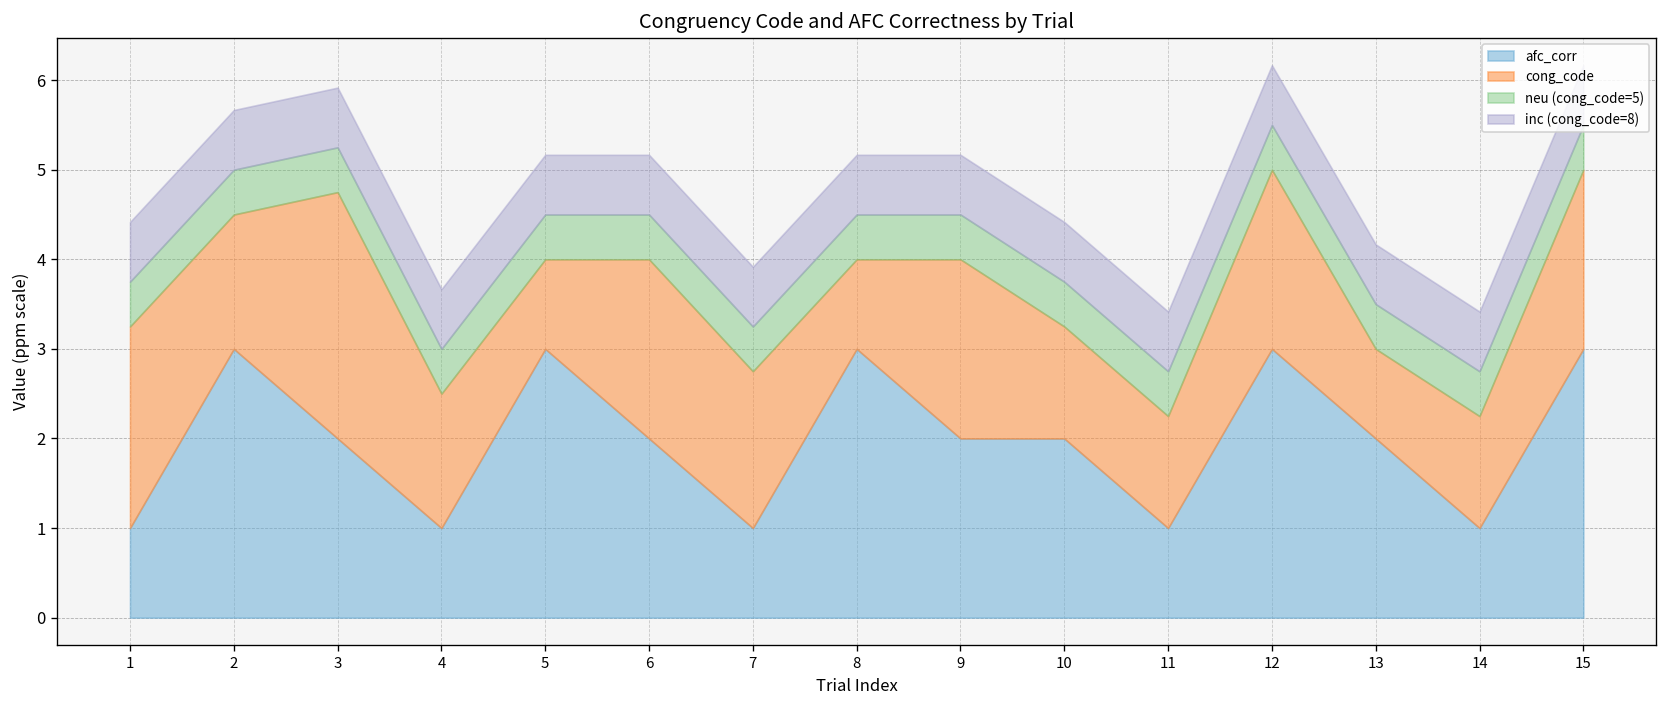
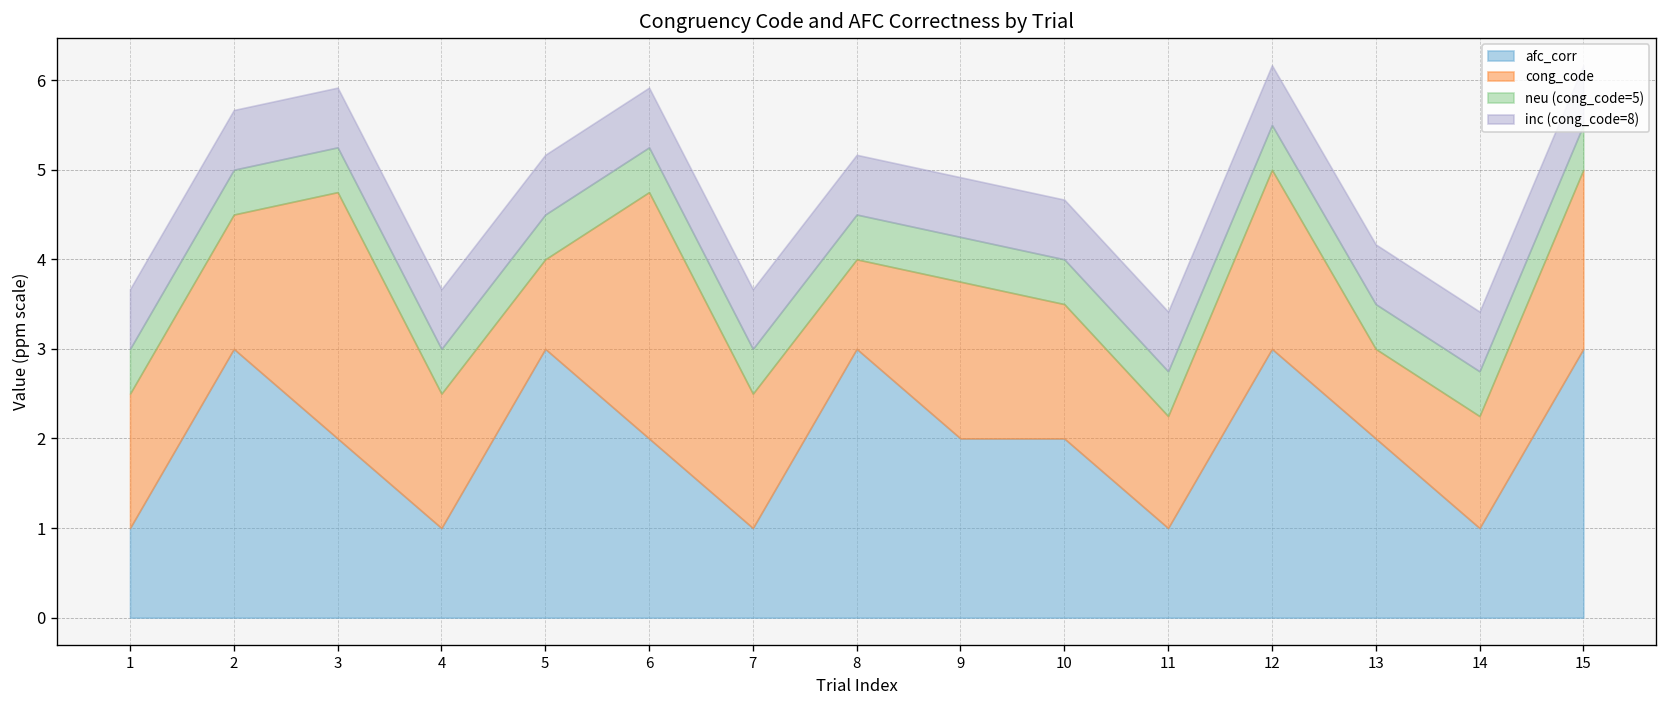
cong_code, 1: 2.3 -> 1.5
cong_code, 6: 2.0 -> 2.8
cong_code, 7: 1.8 -> 1.5
cong_code, 9: 2.0 -> 1.8
cong_code, 10: 1.3 -> 1.5
